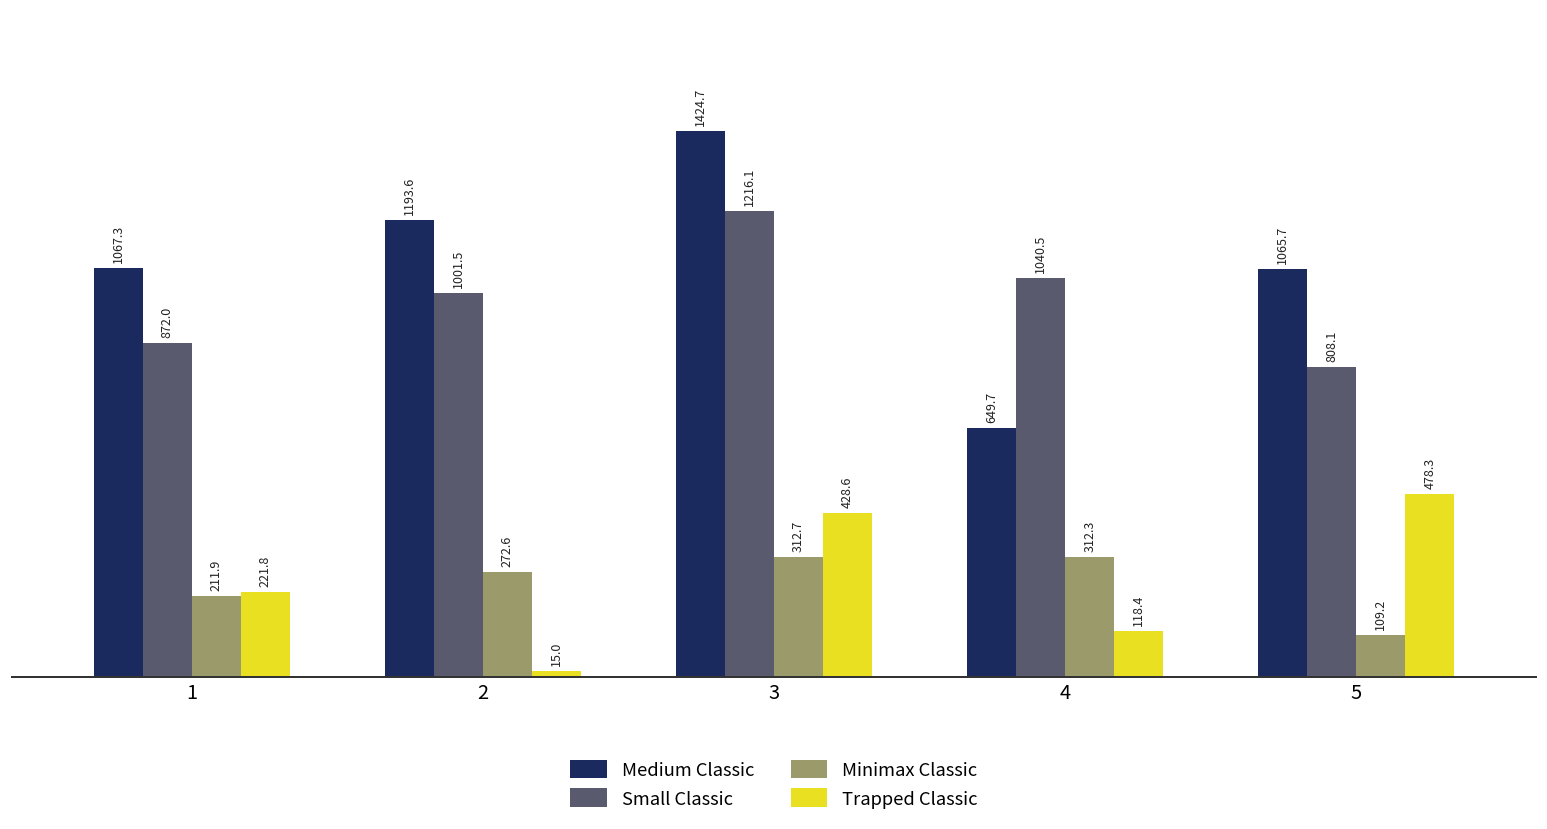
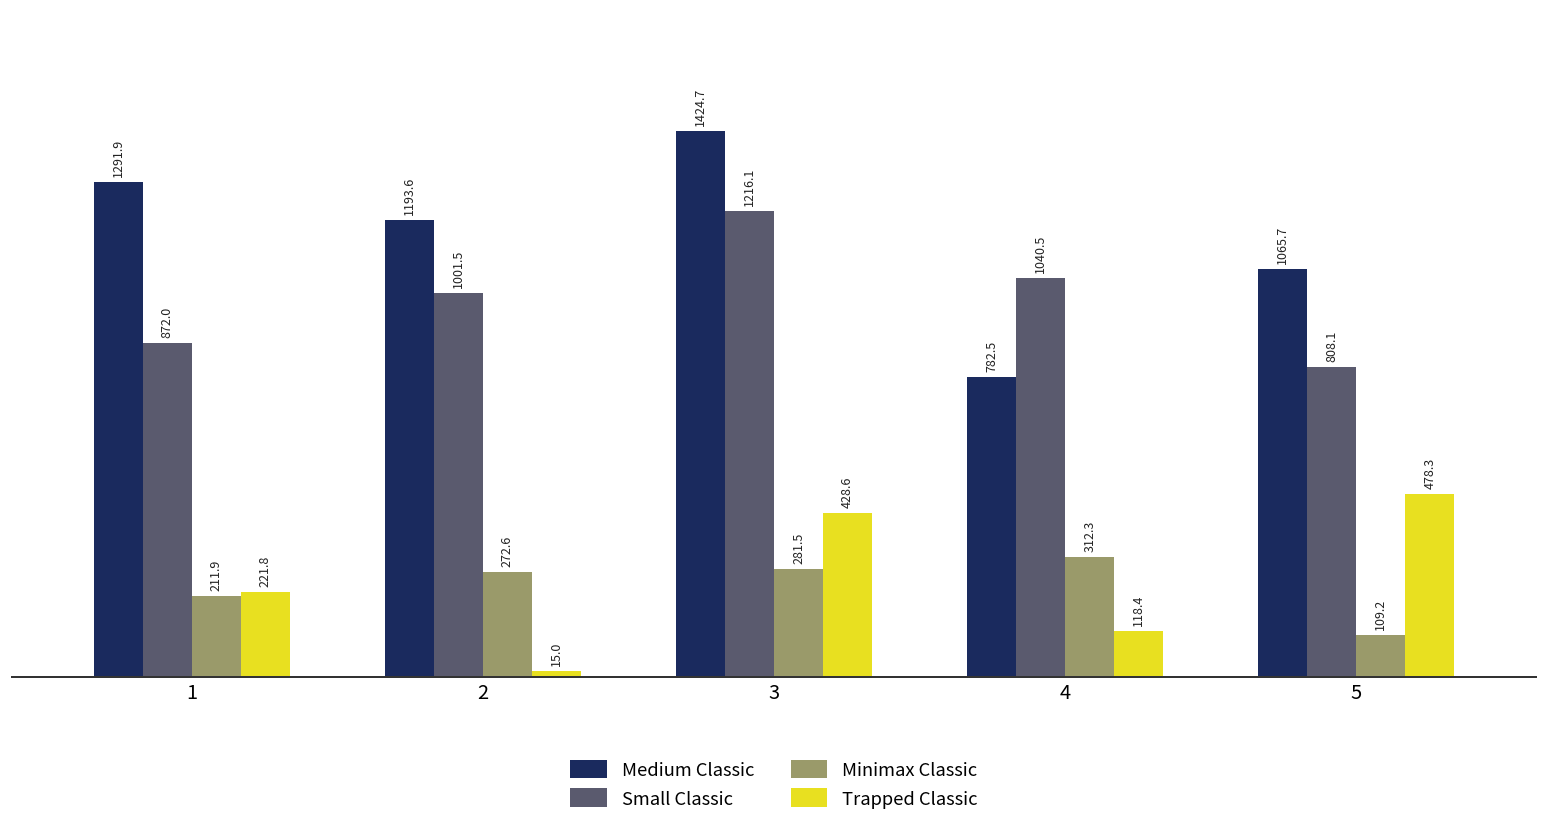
Medium Classic, 1: 1067.3 -> 1291.9
Minimax Classic, 3: 312.7 -> 281.5
Medium Classic, 4: 649.7 -> 782.5
